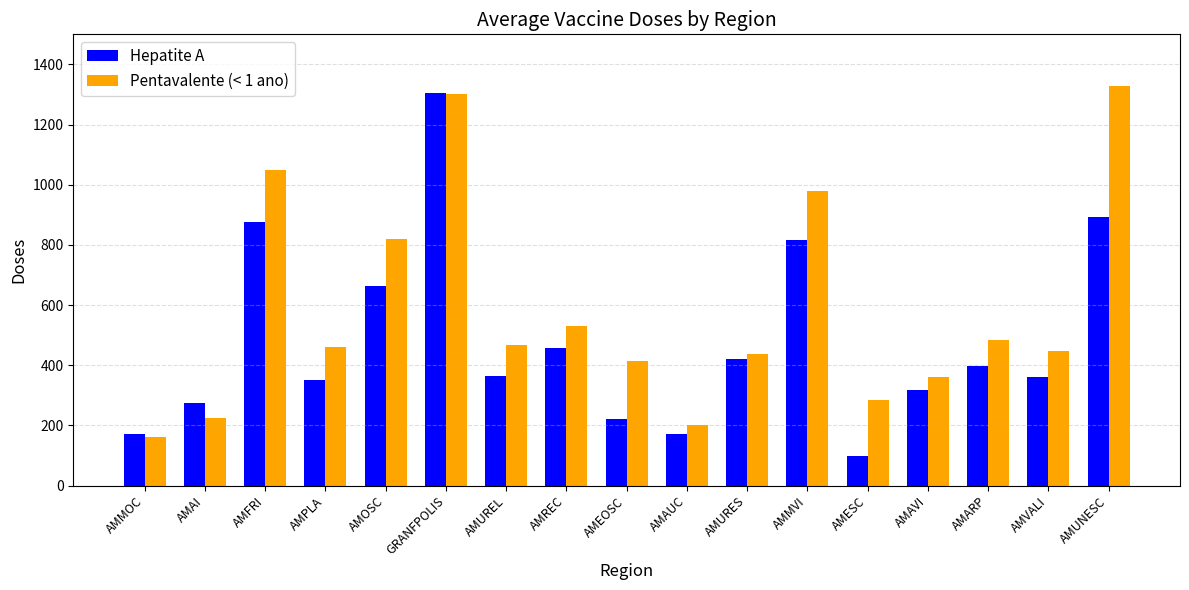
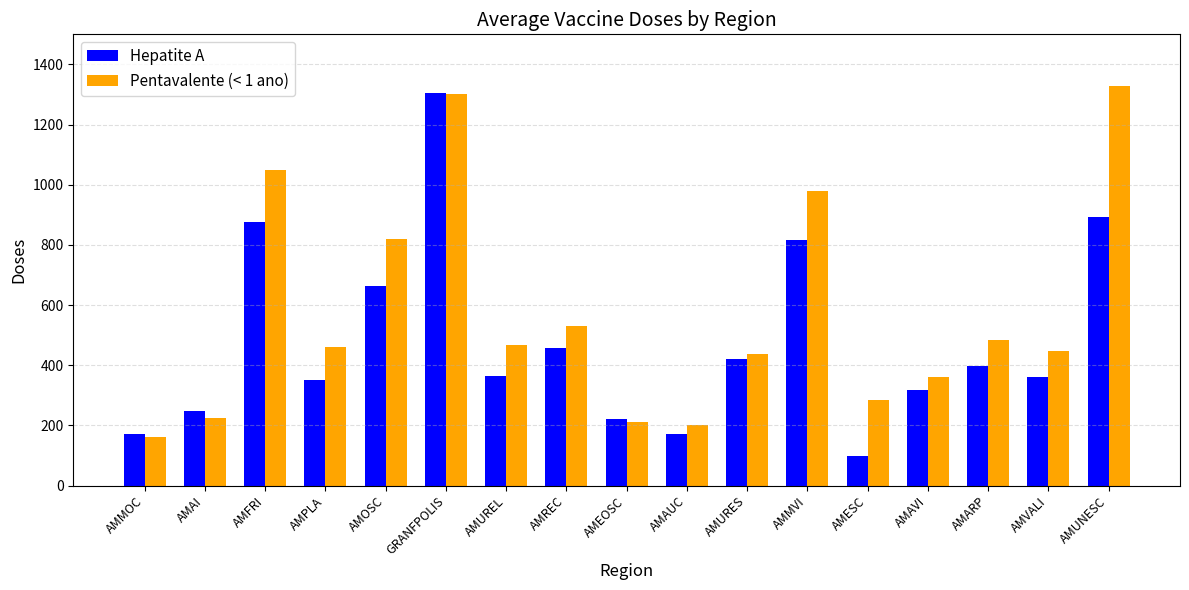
Hepatite A, AMAI: 270 -> 250
Pentavalente (< 1 ano), AMEOSC: 420 -> 210
